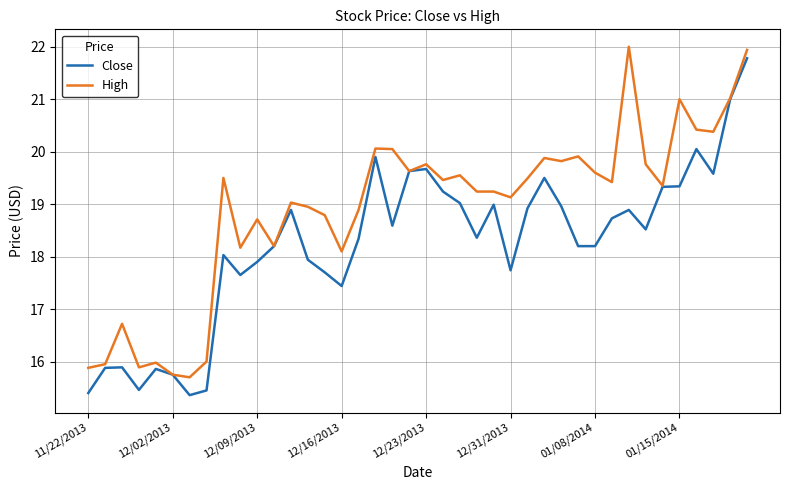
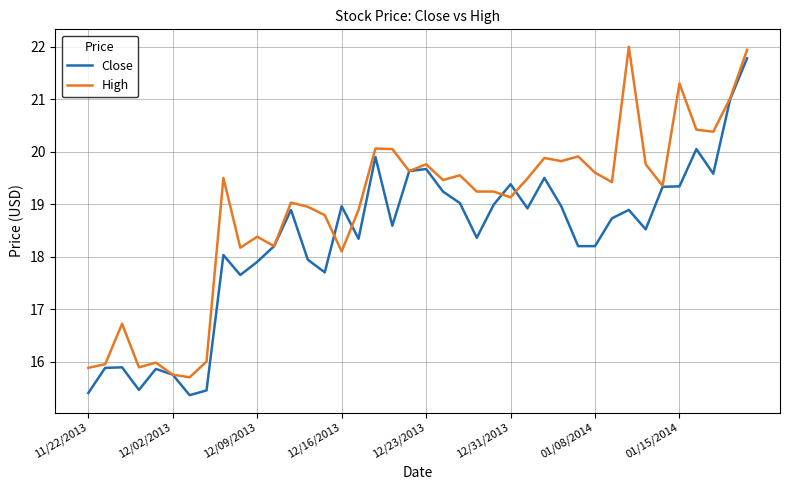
High, 12/09/2013: 18.7 -> 18.4
Close, 12/16/2013: 17.4 -> 19.0
Close, 12/31/2013: 17.7 -> 19.4
High, 01/15/2014: 21.0 -> 21.3
